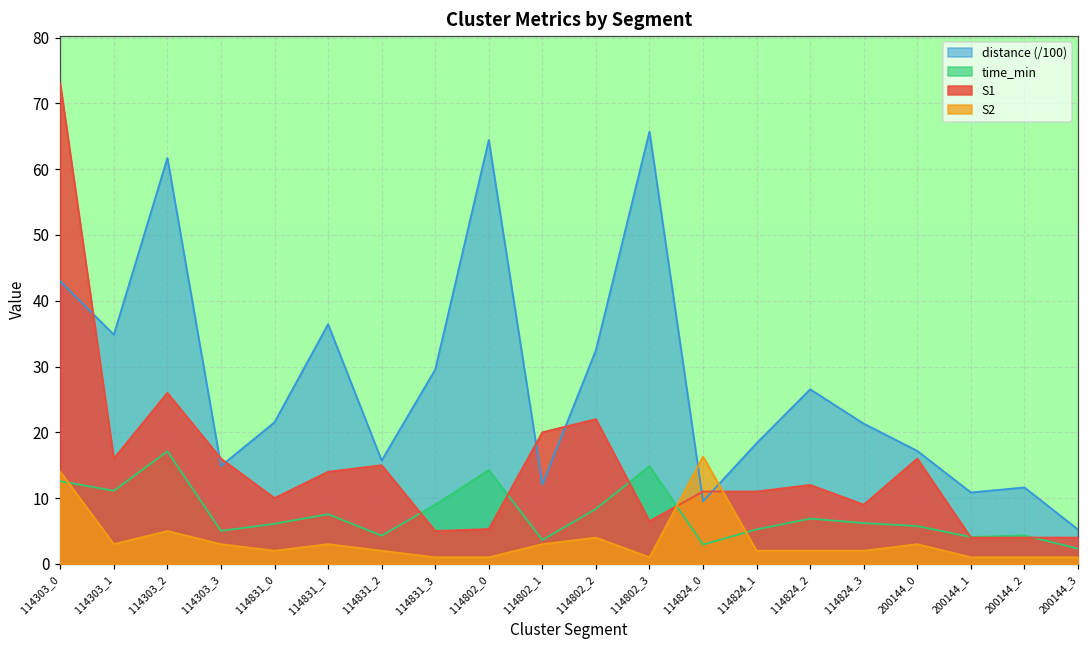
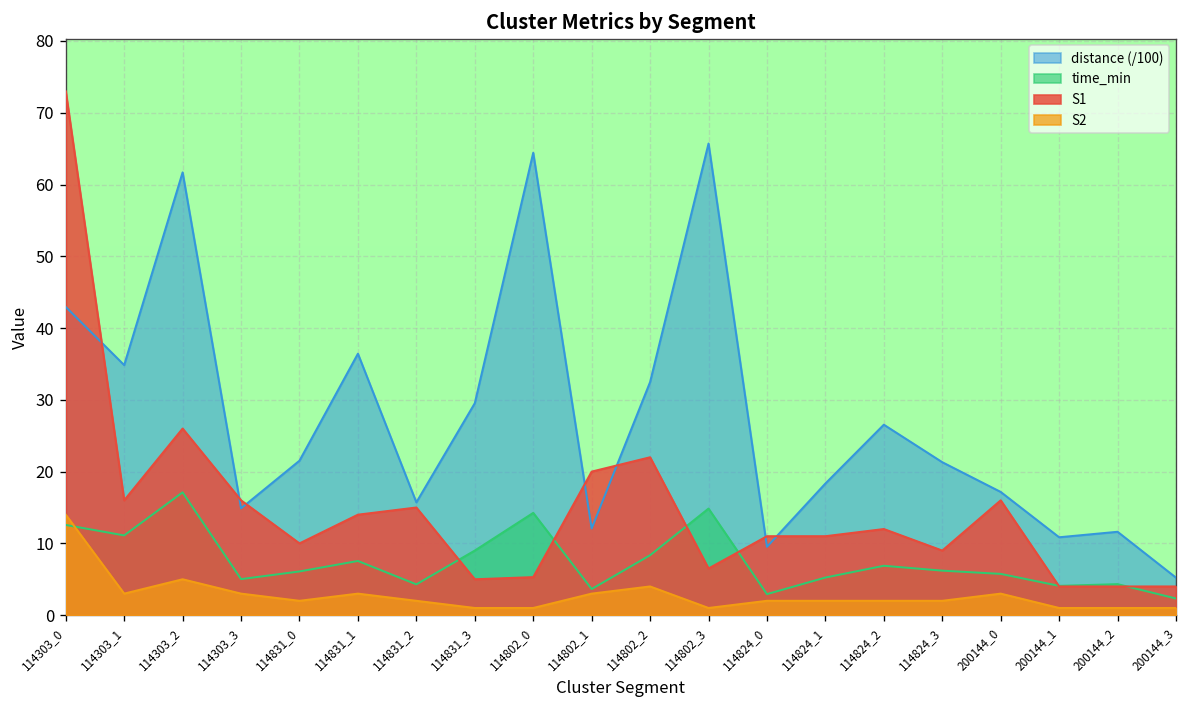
S2, 114824_0: 16 -> 2
